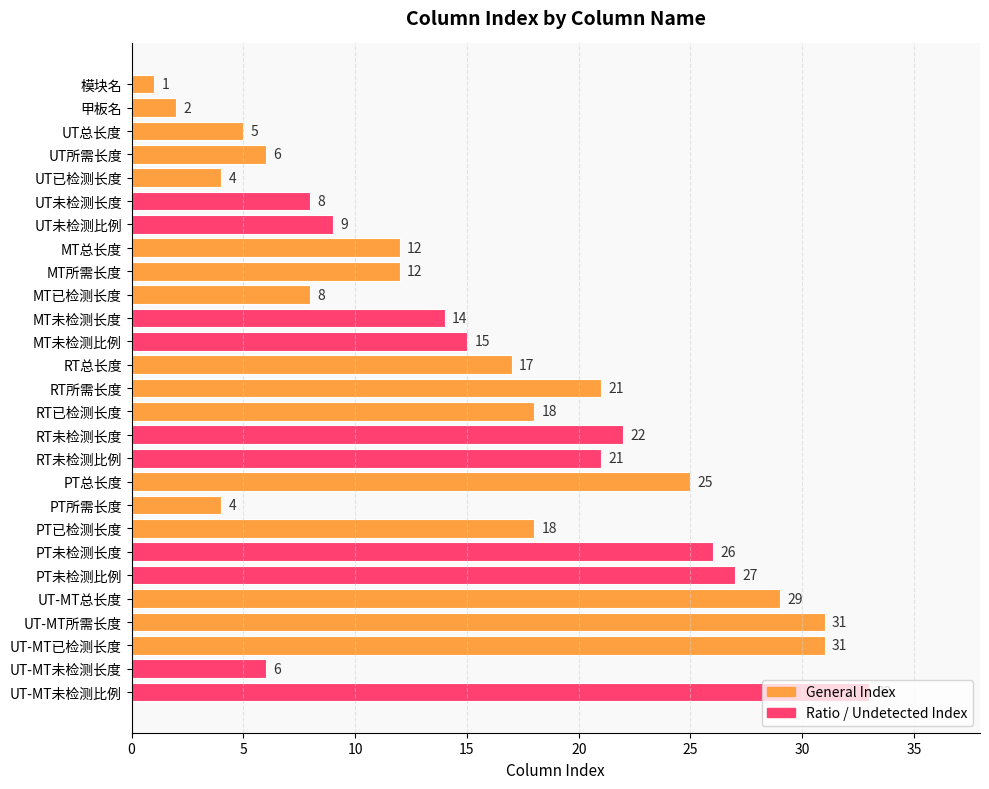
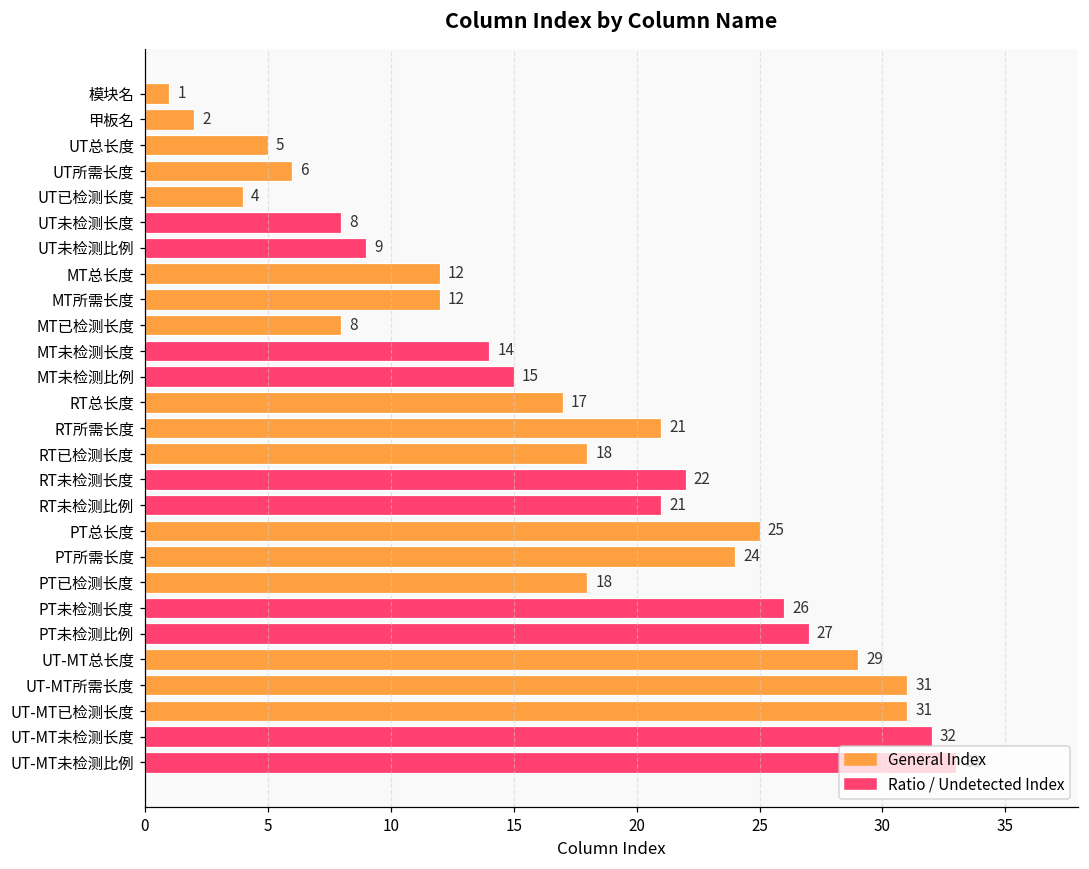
PT所需长度: 4 -> 24
UT-MT未检测长度: 6 -> 32
